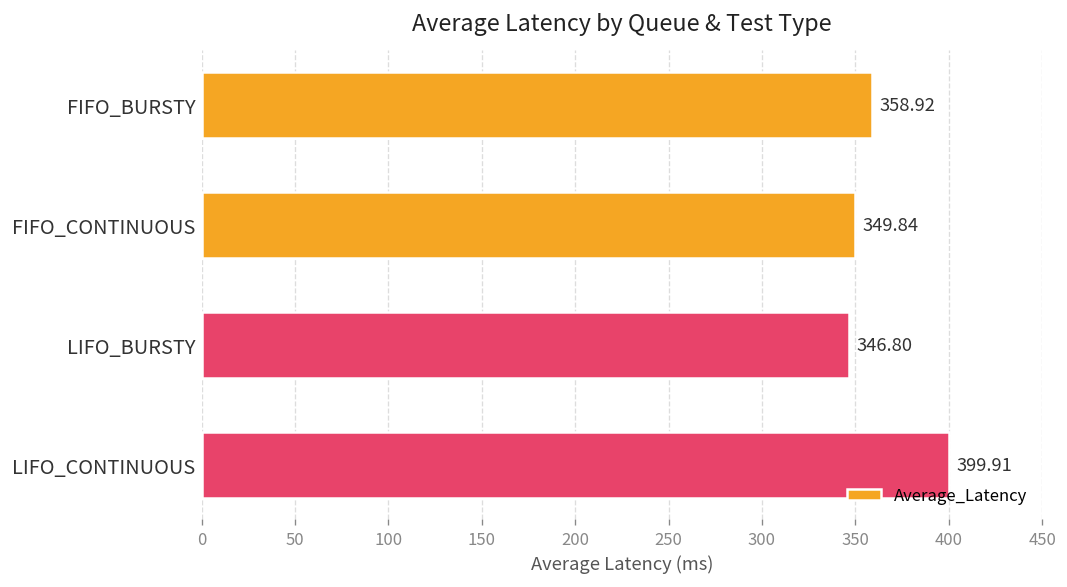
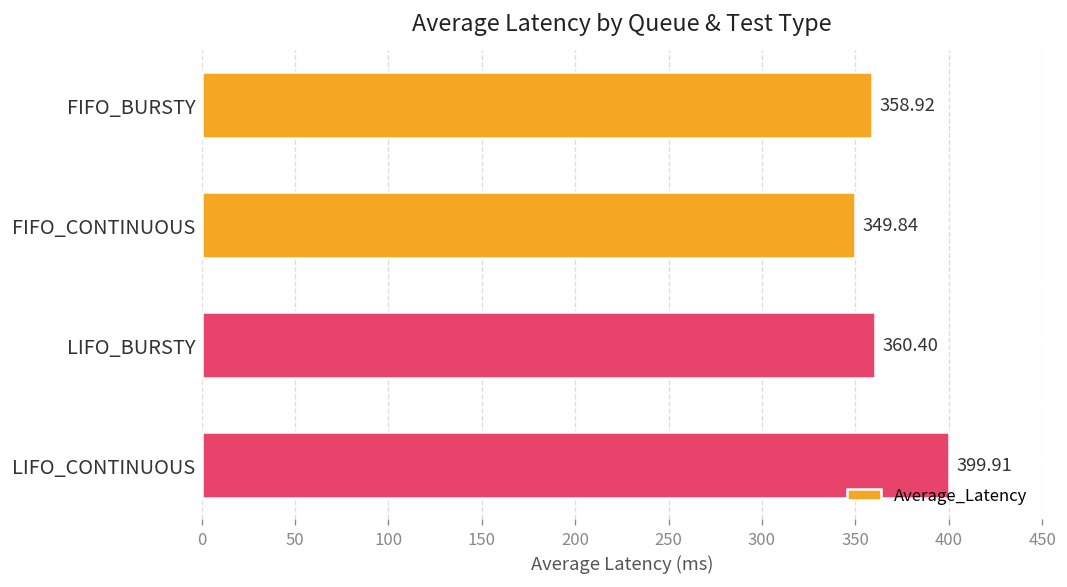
LIFO_BURSTY: 346.80 -> 360.40
